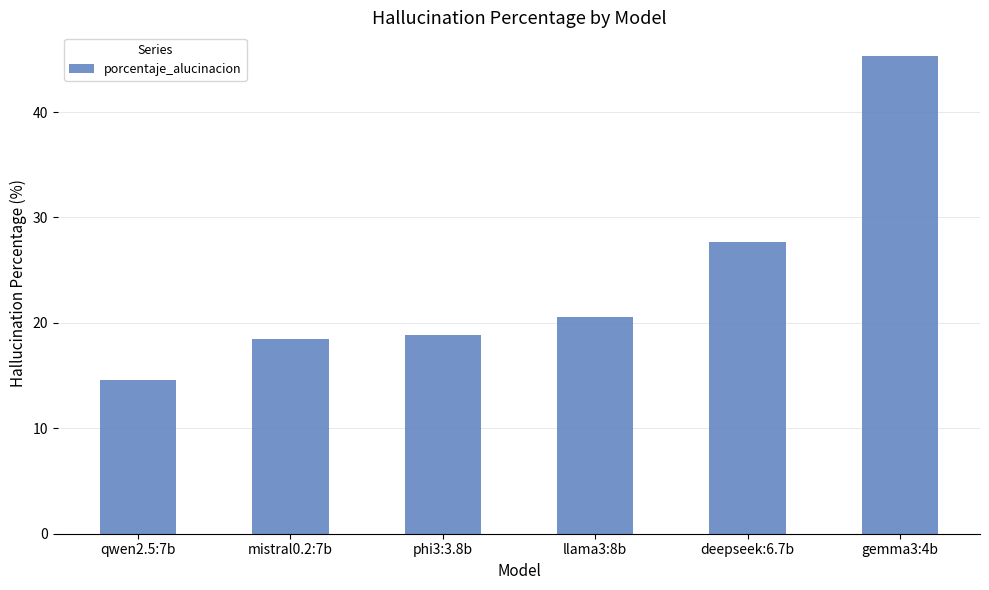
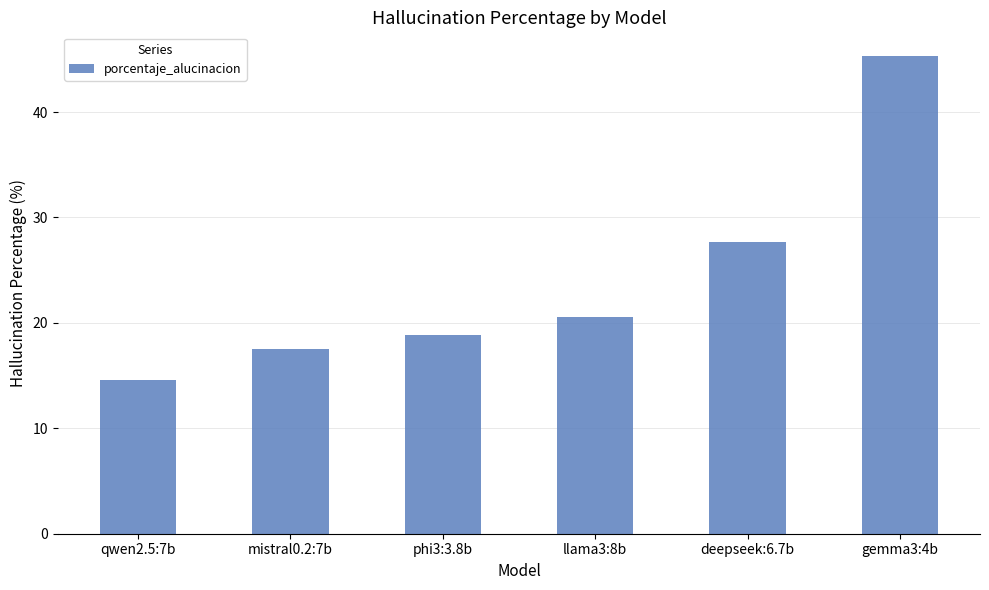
mistral0.2:7b: 18.5 -> 17.5
